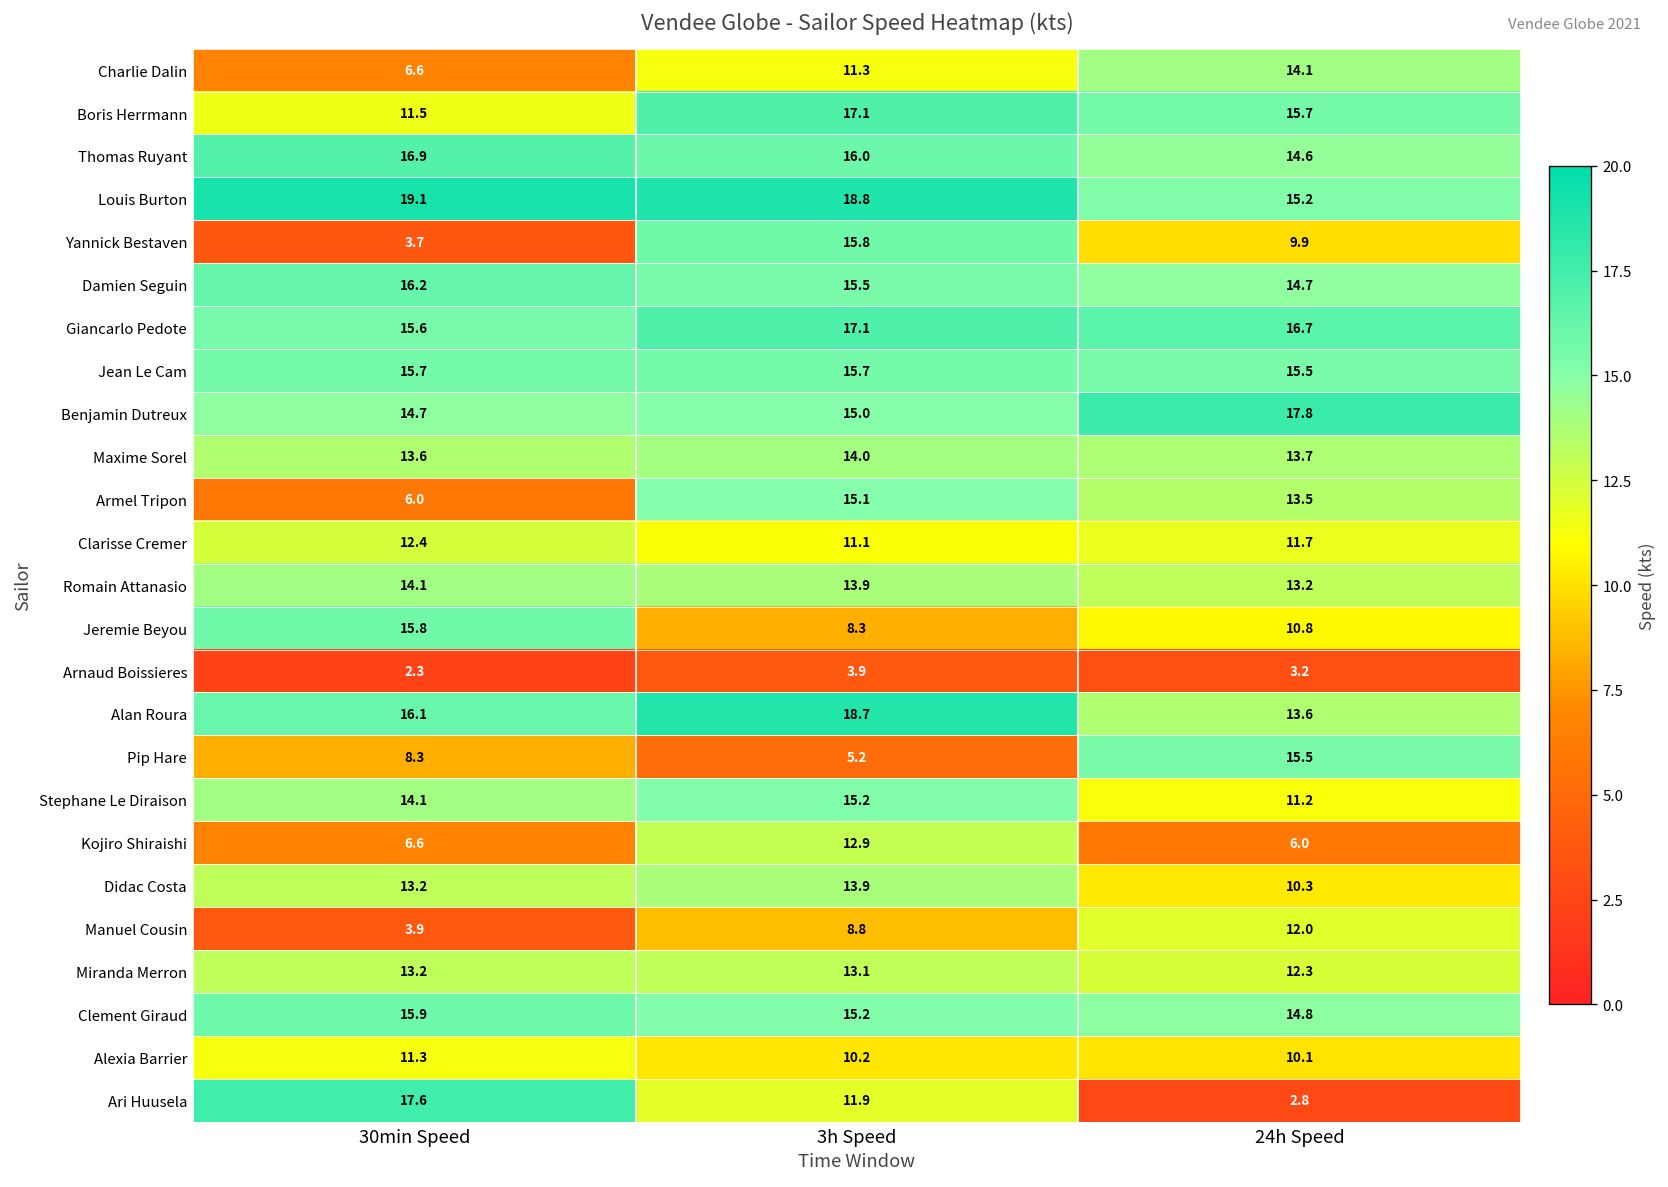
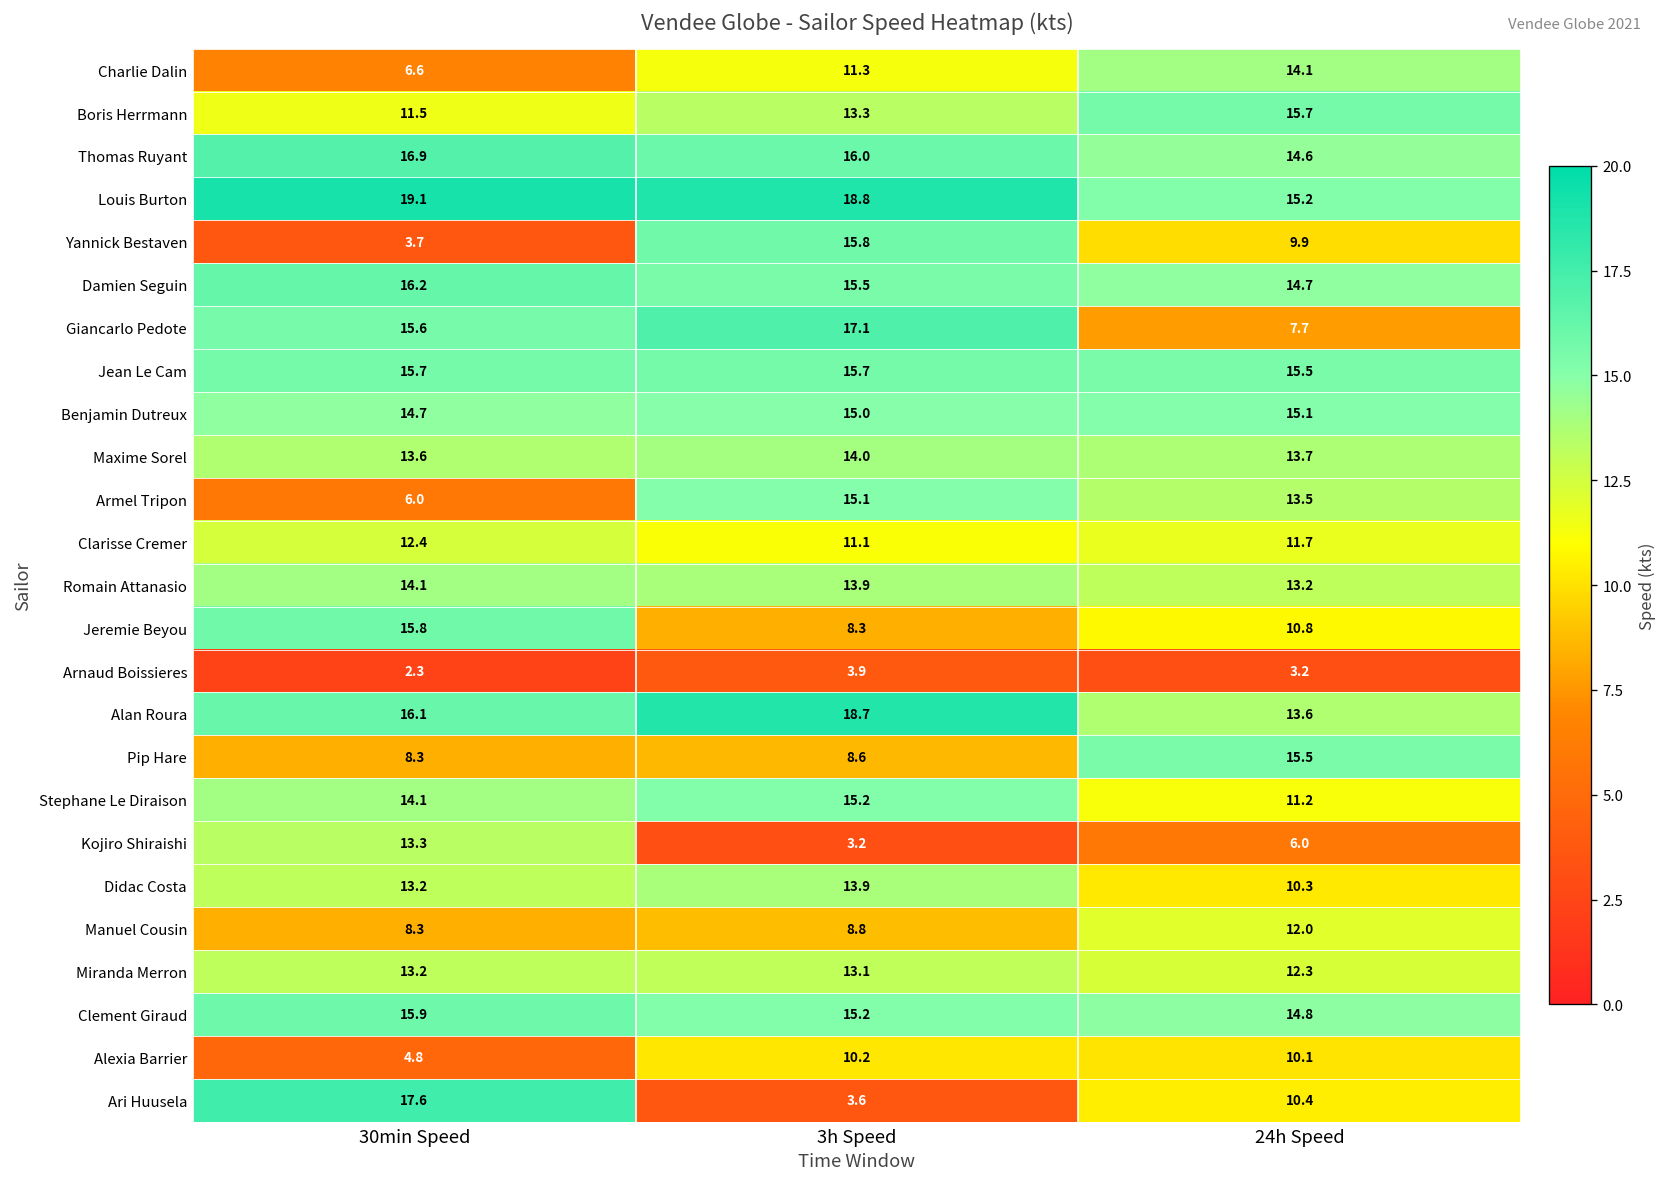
Boris Herrmann, 3h Speed: 17.1 -> 13.3
Giancarlo Pedote, 24h Speed: 16.7 -> 7.7
Benjamin Dutreux, 24h Speed: 17.8 -> 15.1
Pip Hare, 3h Speed: 5.2 -> 8.6
Kojiro Shiraishi, 30min Speed: 6.6 -> 13.3
Kojiro Shiraishi, 3h Speed: 12.9 -> 3.2
Manuel Cousin, 30min Speed: 3.9 -> 8.3
Alexia Barrier, 30min Speed: 11.3 -> 4.8
Ari Huusela, 3h Speed: 11.9 -> 3.6
Ari Huusela, 24h Speed: 2.8 -> 10.4
